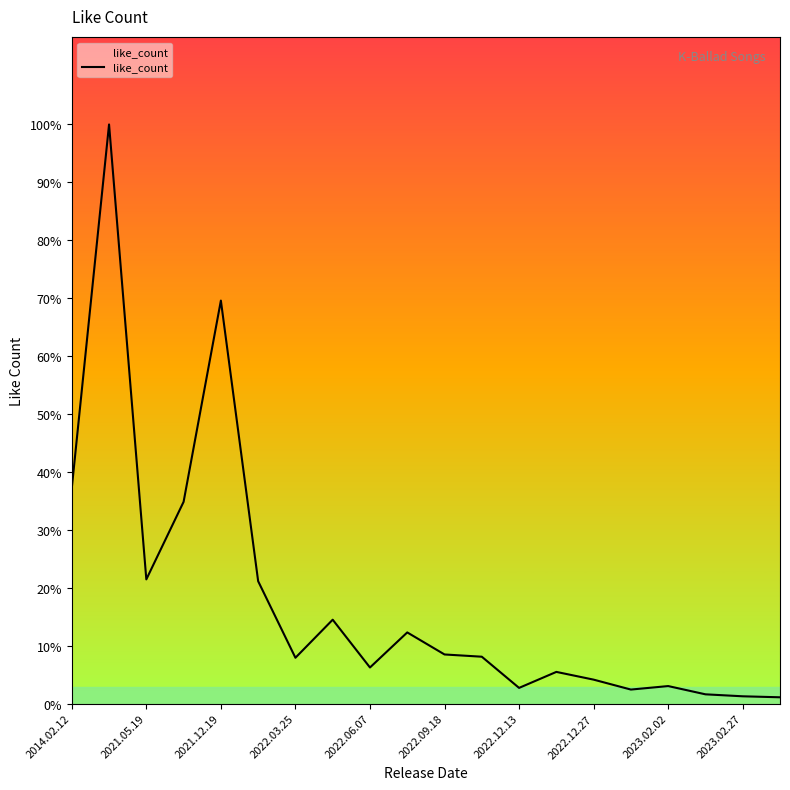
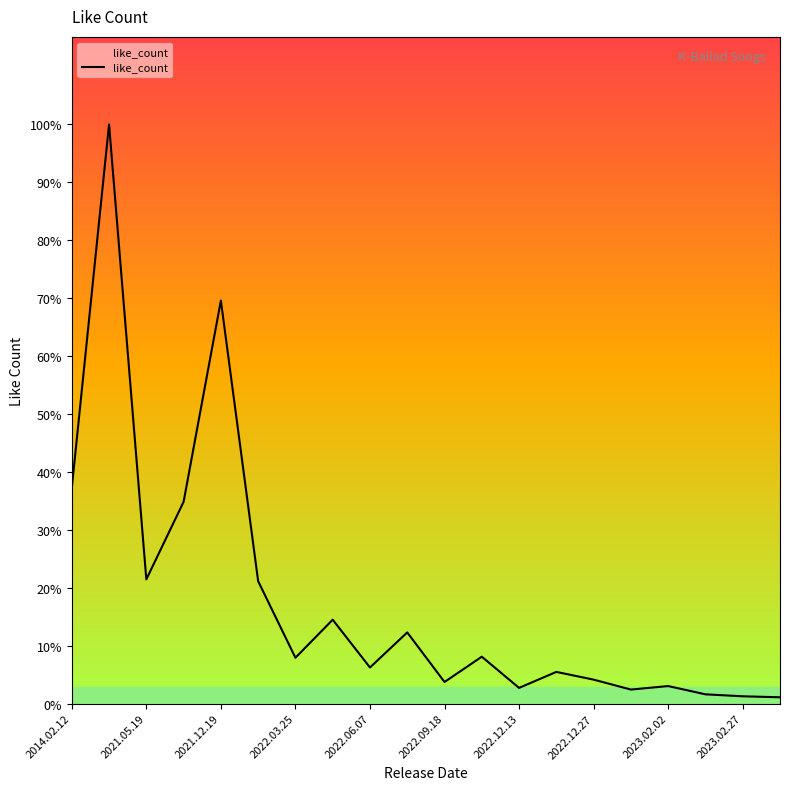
2022.09.18: 9% -> 4%
